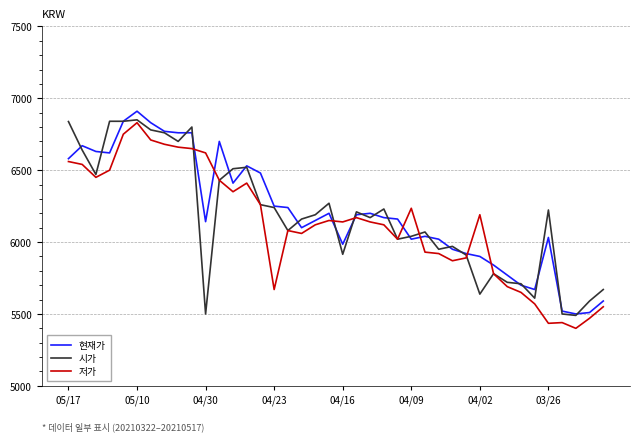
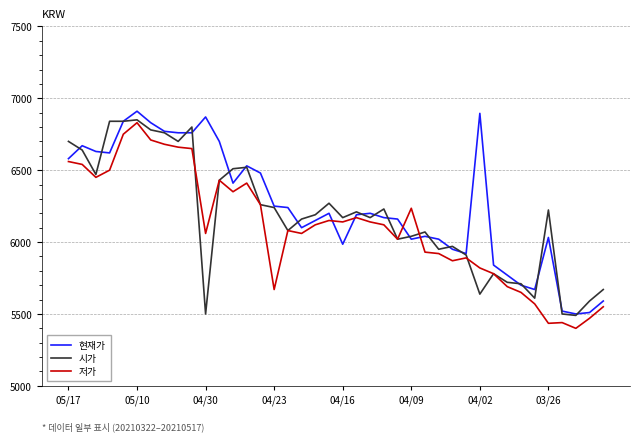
시가, 05/17: 6840 -> 6700
현재가, 04/30: 6140 -> 6870
저가, 04/30: 6620 -> 6060
시가, 04/16: 5920 -> 6170
현재가, 04/02: 5900 -> 6900
저가, 04/02: 6190 -> 5820
